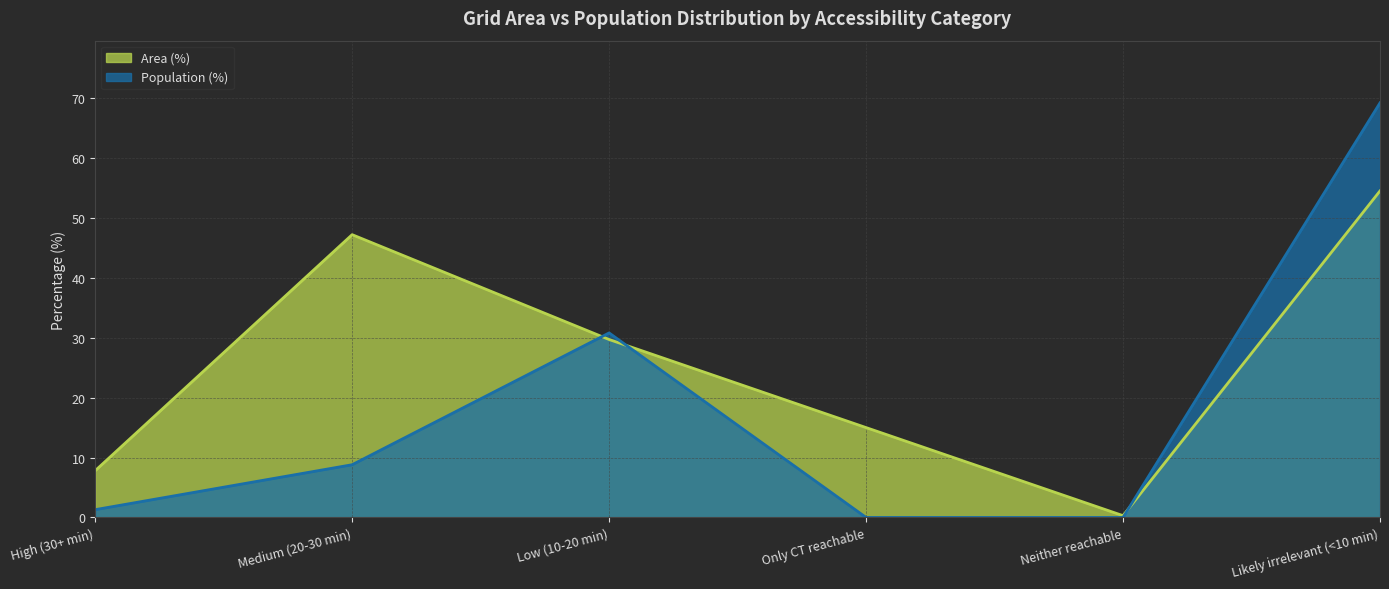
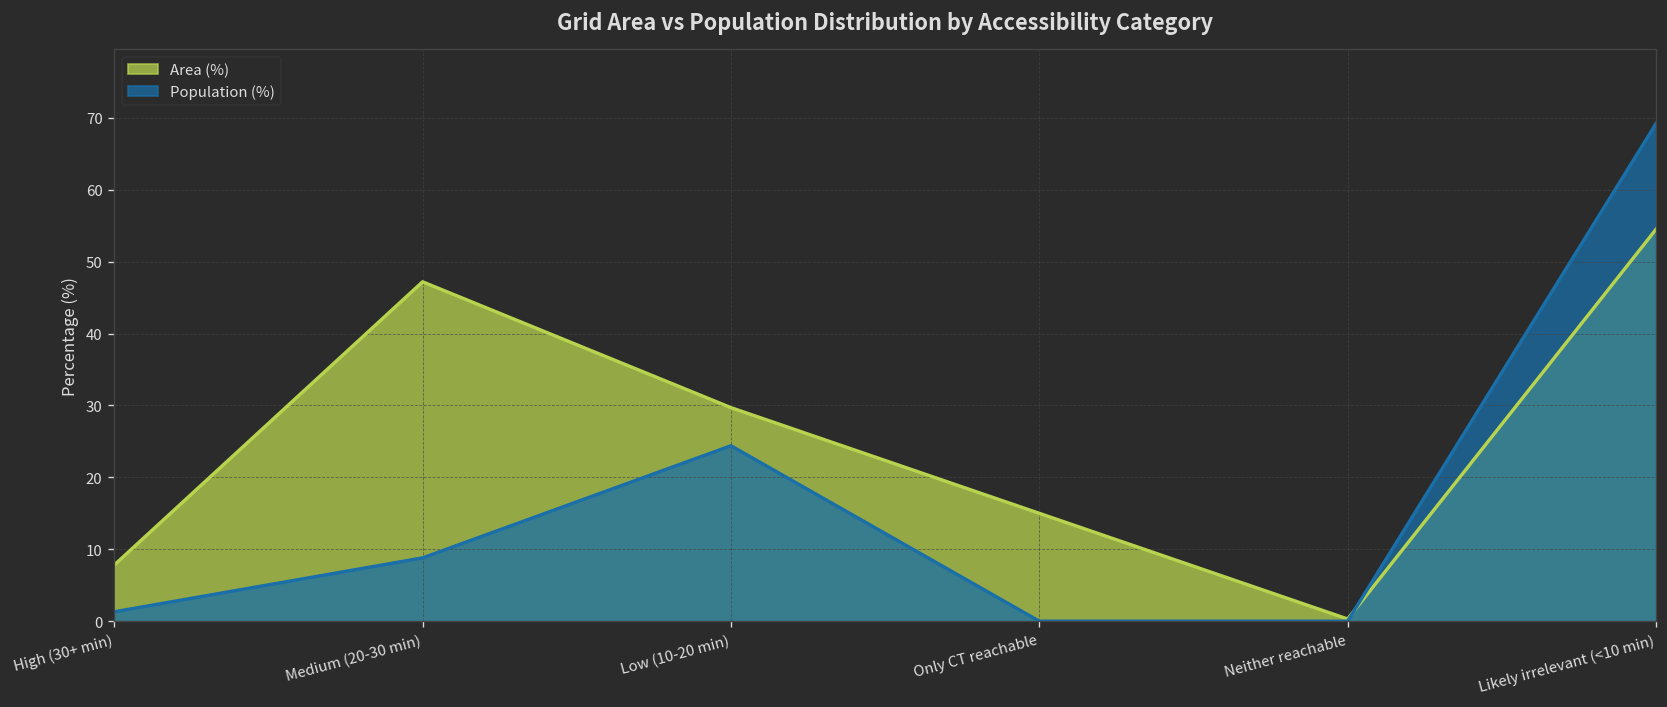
Population (%), Low (10-20 min): 31 -> 24
